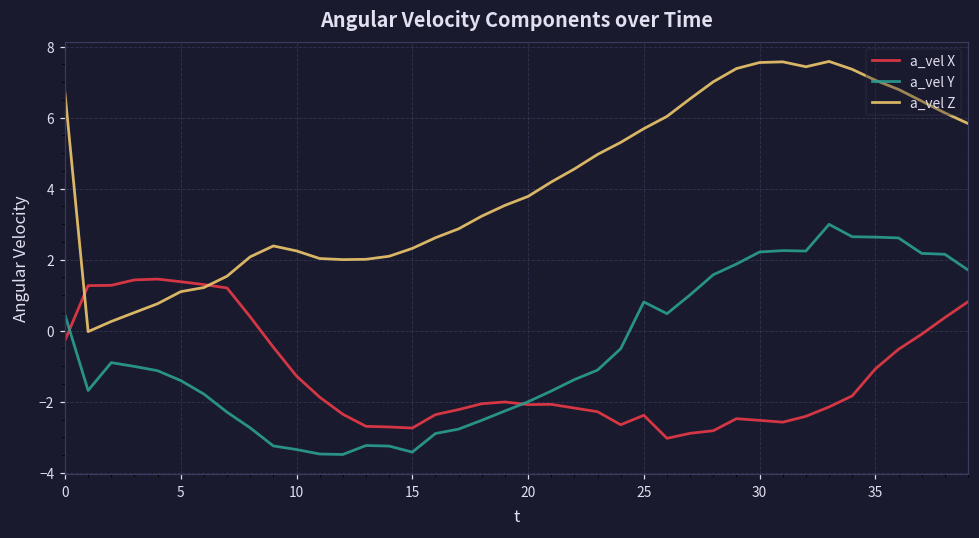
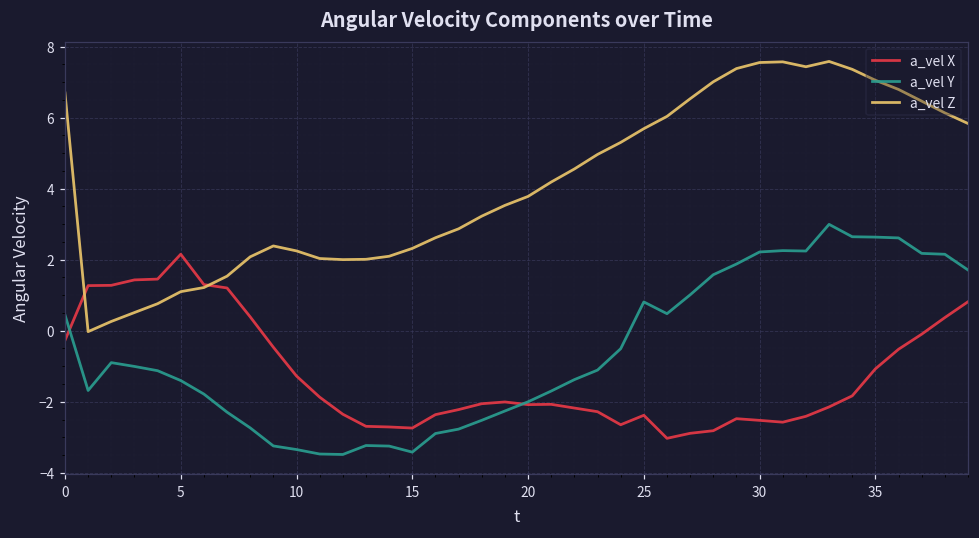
a_vel X, 5: 1.4 -> 2.2
